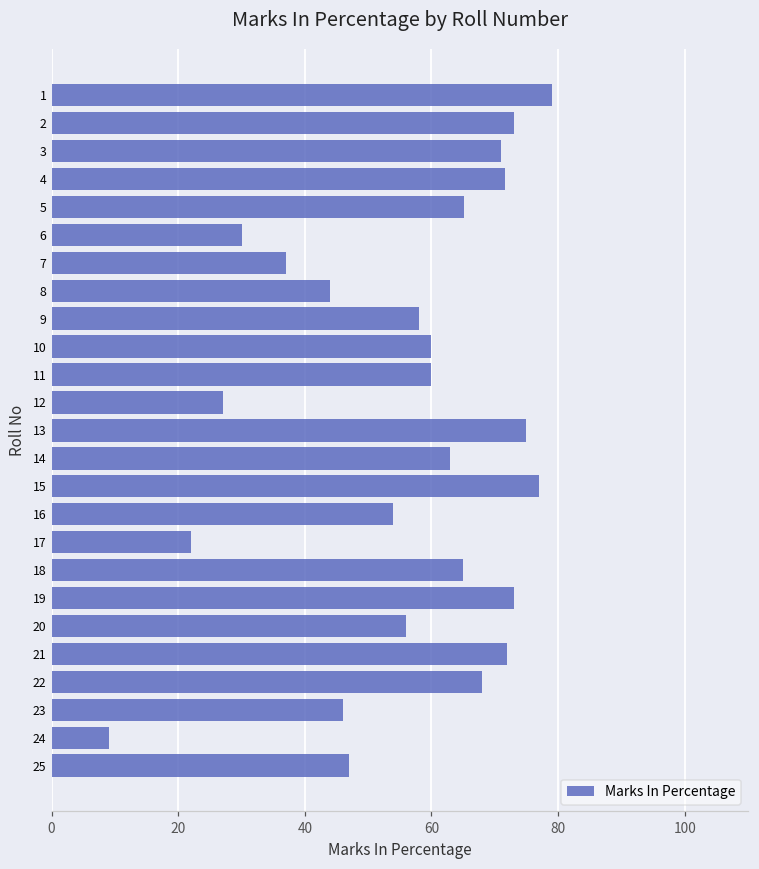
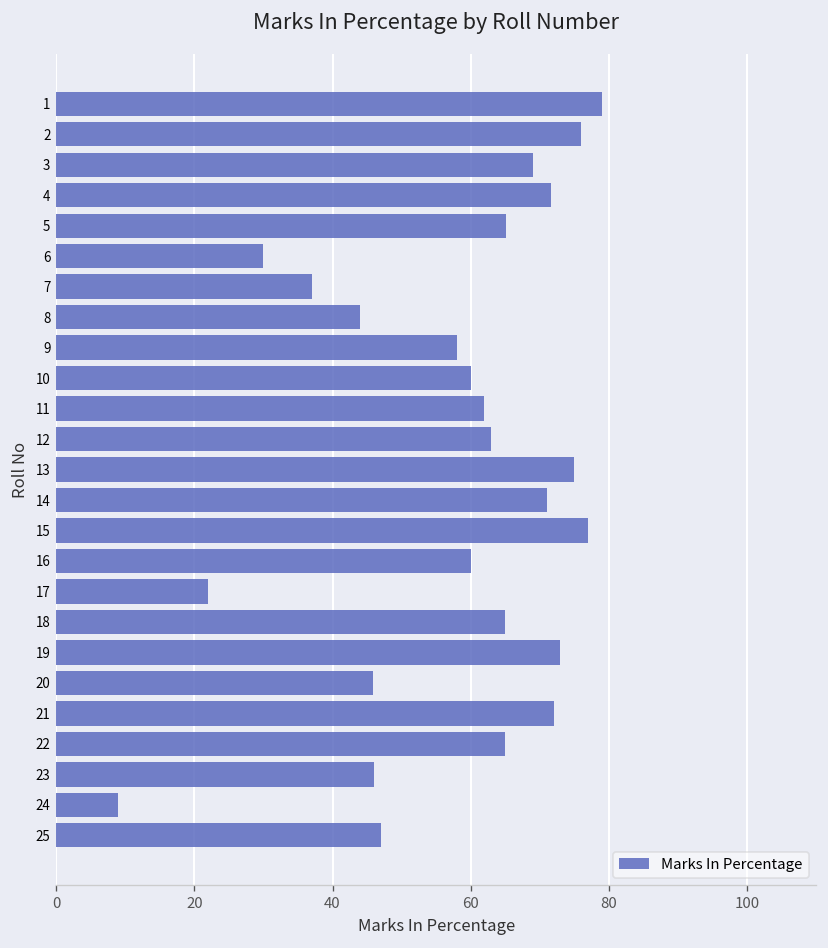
2: 73 -> 76
3: 71 -> 69
11: 60 -> 62
12: 27 -> 63
14: 63 -> 71
16: 54 -> 60
20: 56 -> 46
22: 68 -> 65
